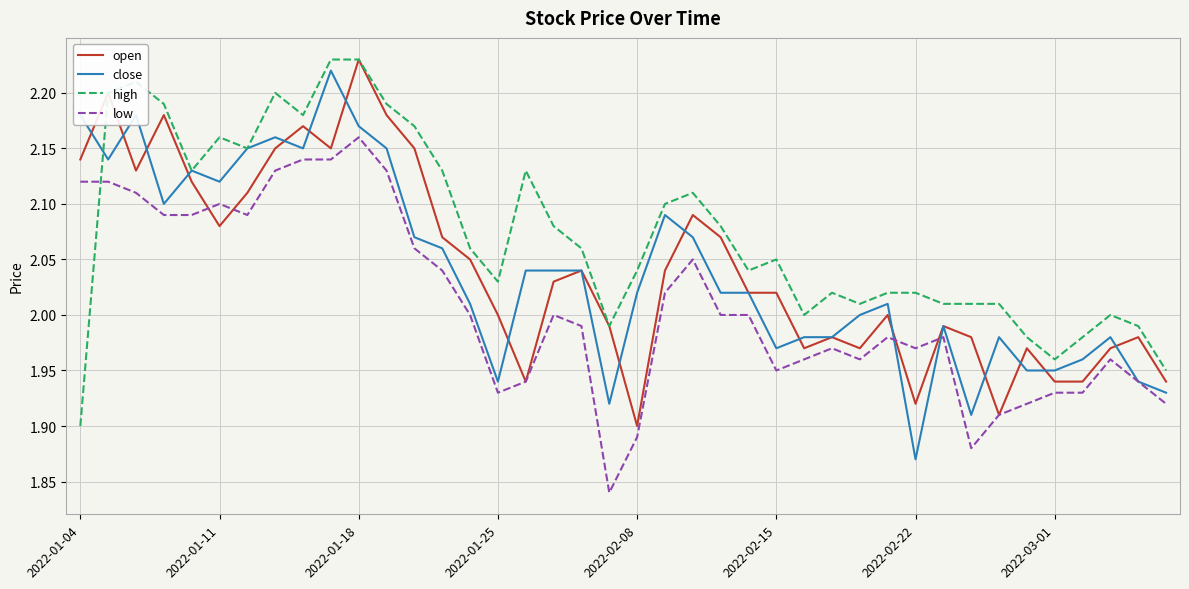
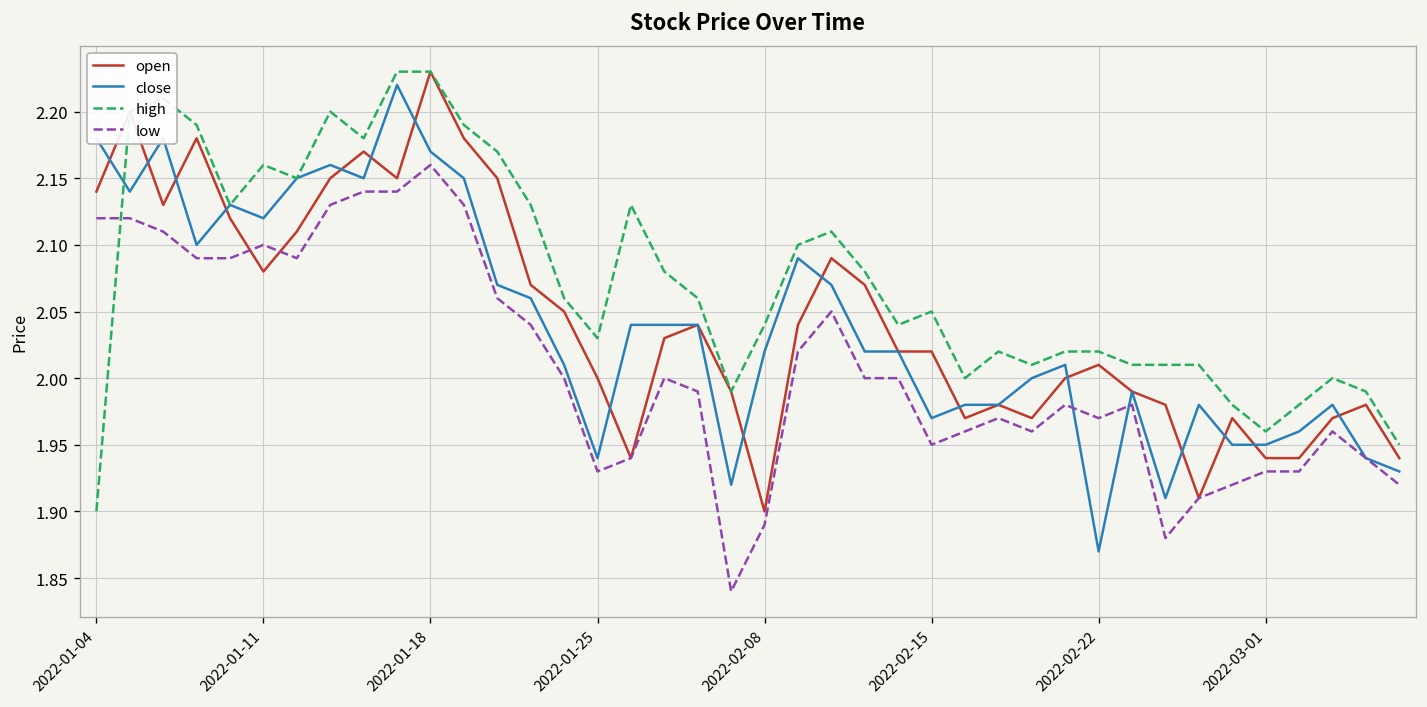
open, 2022-02-22: 1.92 -> 2.01
